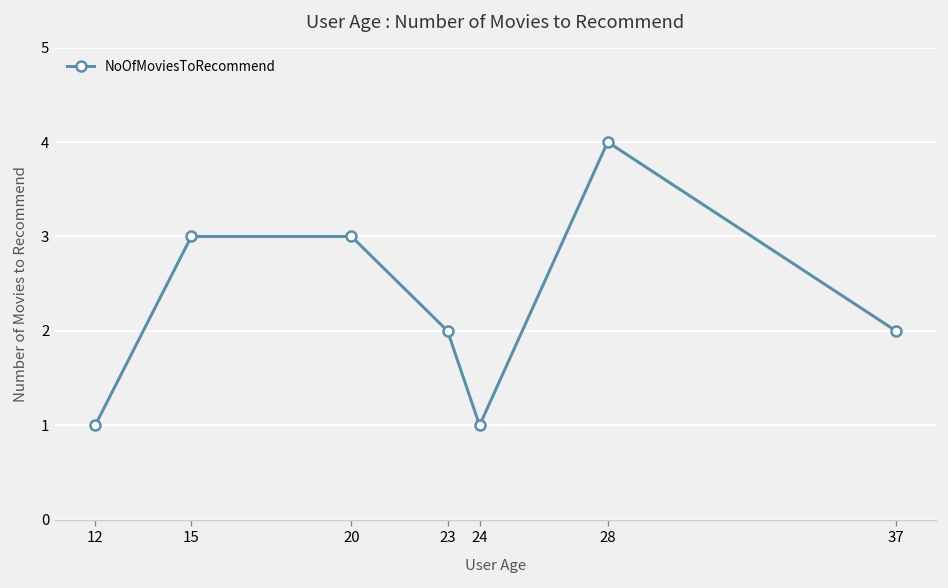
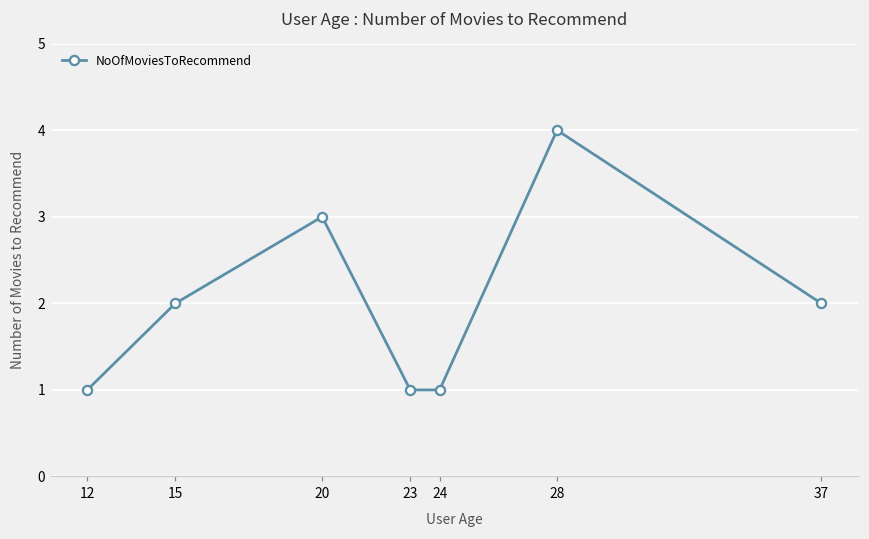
15: 3 -> 2
23: 2 -> 1
